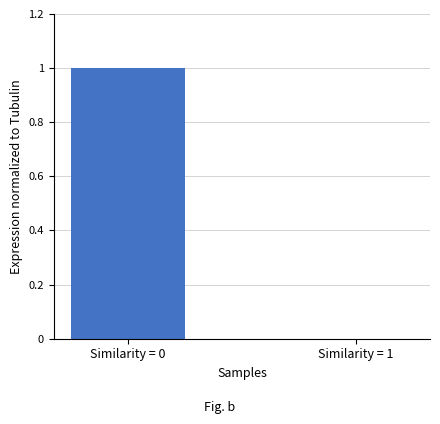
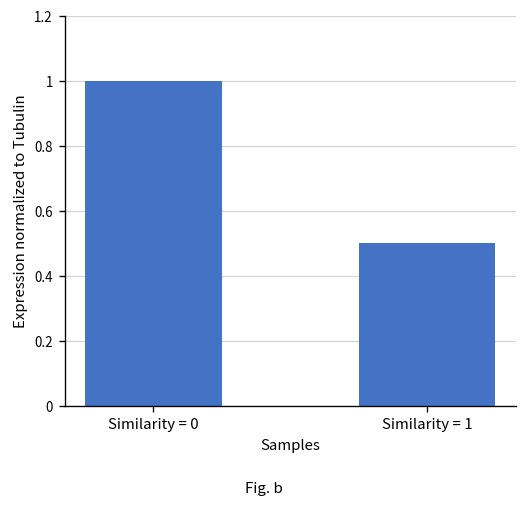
Similarity = 1: 0.0 -> 0.5
